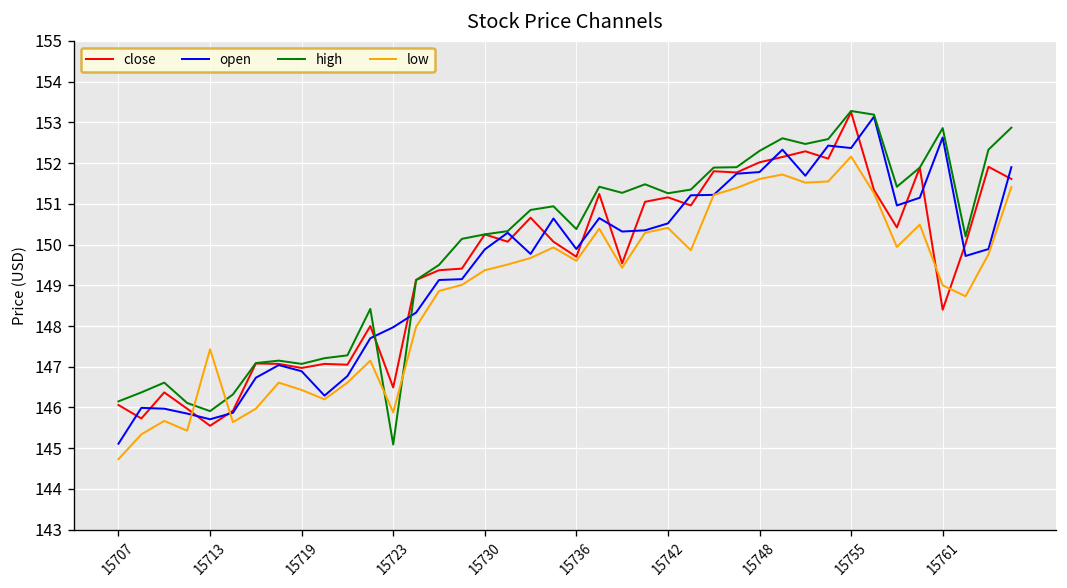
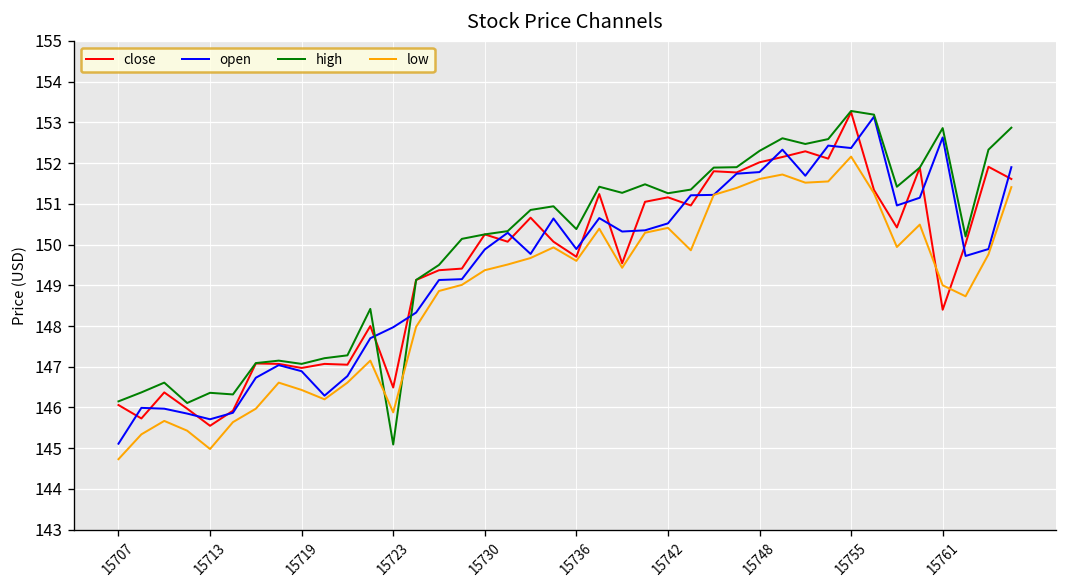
high, 15713: 145.9 -> 146.4
low, 15713: 147.4 -> 145.0
